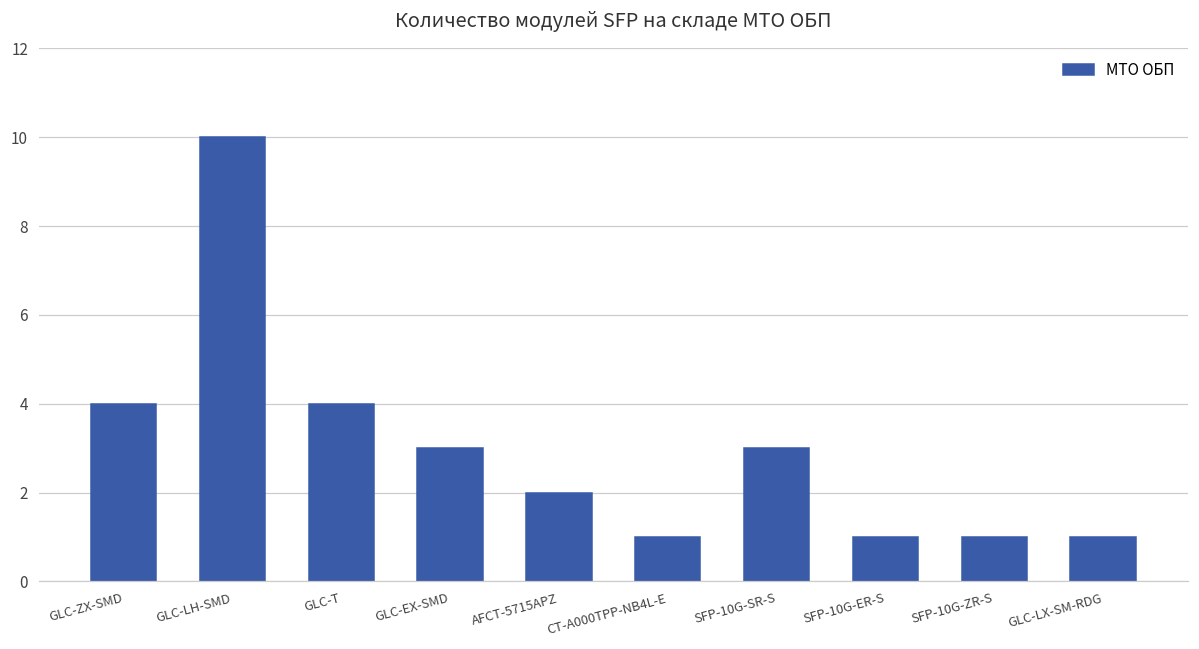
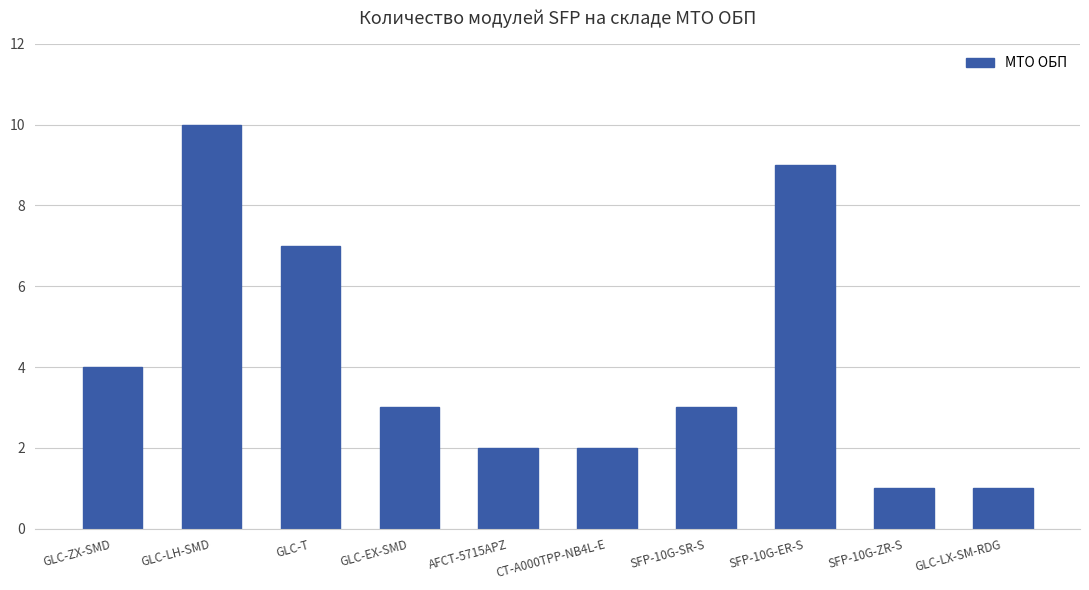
GLC-T: 4 -> 7
CT-A000TPP-NB4L-E: 1 -> 2
SFP-10G-ER-S: 1 -> 9
